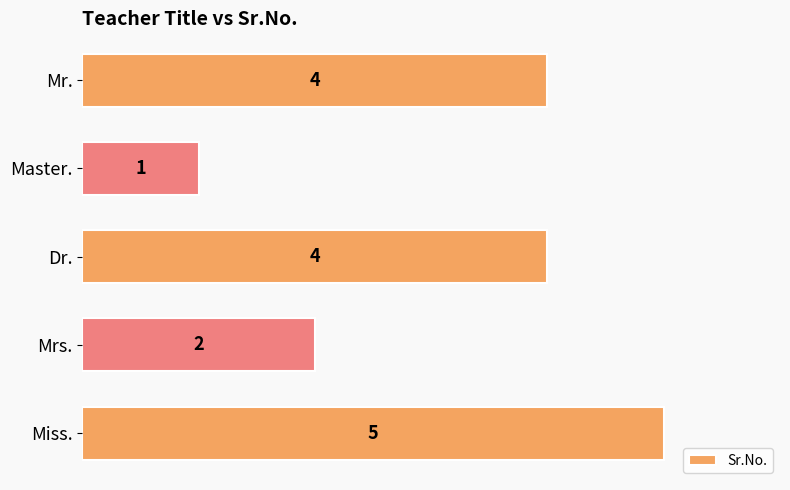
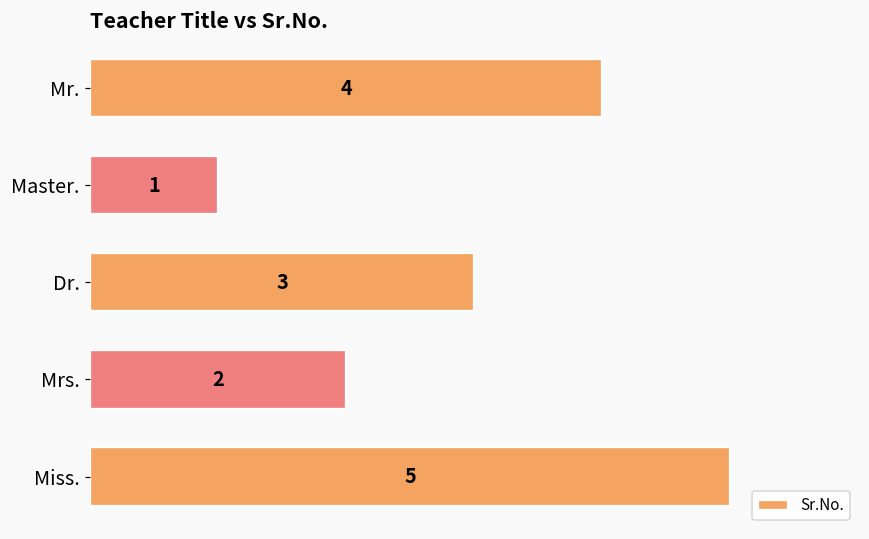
Dr.: 4 -> 3
